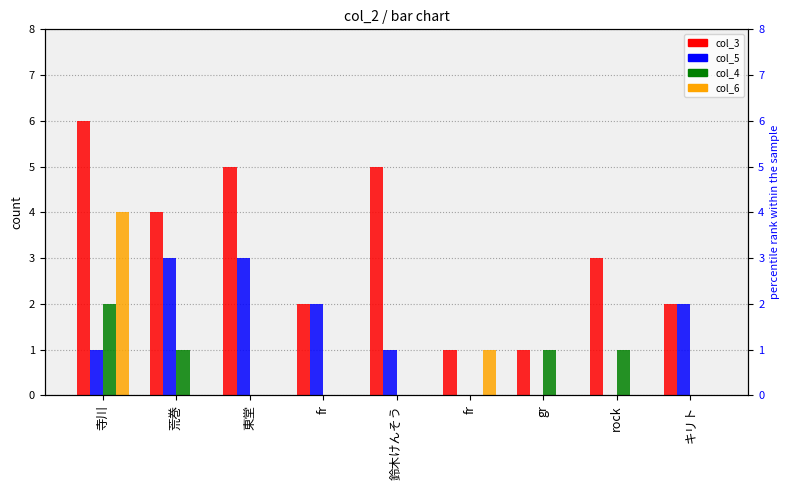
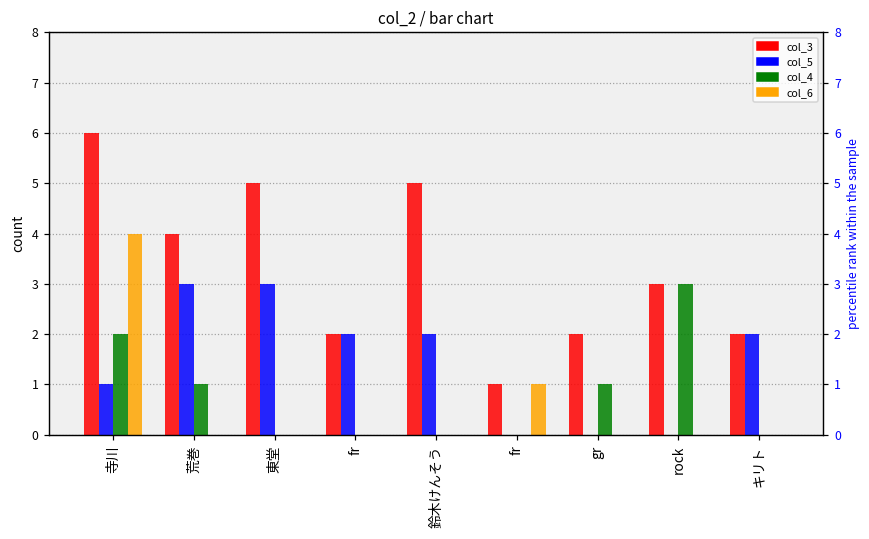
col_5, 鈴木けんそう: 1 -> 2
col_3, gr: 1 -> 2
col_4, rock: 1 -> 3
